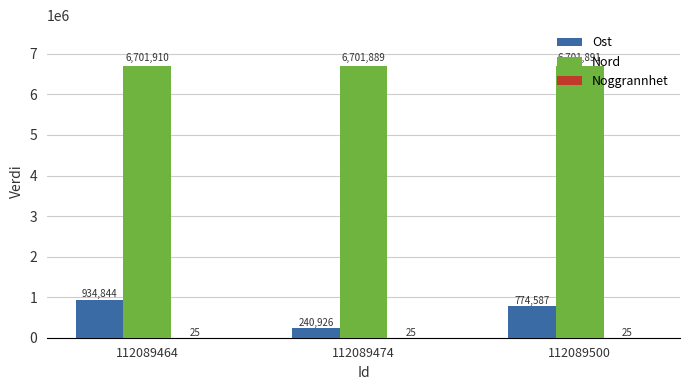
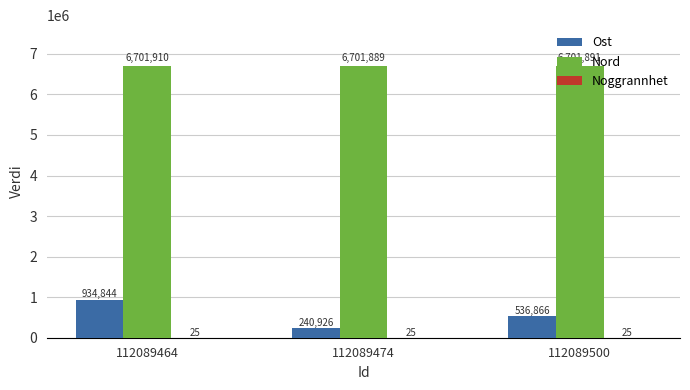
Ost, 112089500: 774,587 -> 536,866
